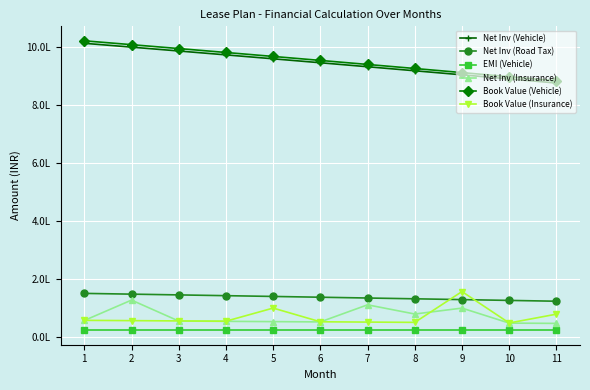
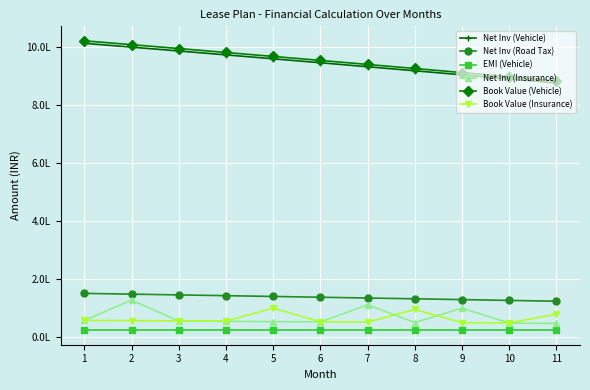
Net Inv (Insurance), 8: 0.8L -> 0.5L
Book Value (Insurance), 8: 0.5L -> 0.9L
Book Value (Insurance), 9: 1.6L -> 0.5L
